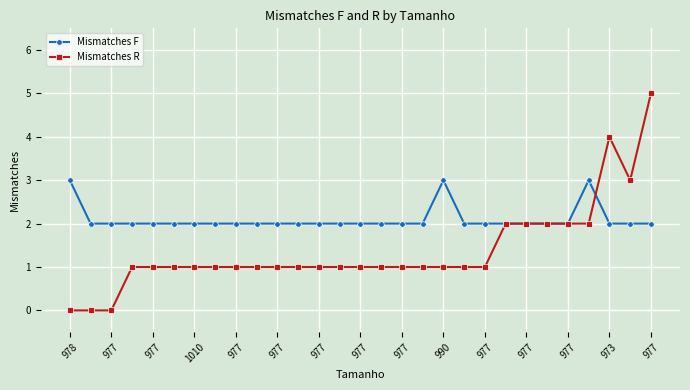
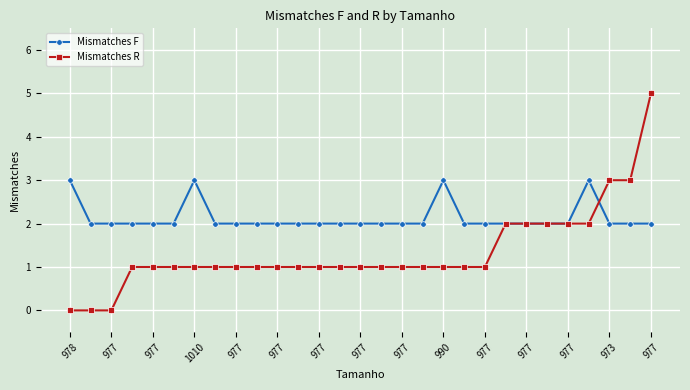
Mismatches F, 1010: 2 -> 3
Mismatches R, 973: 4 -> 3
